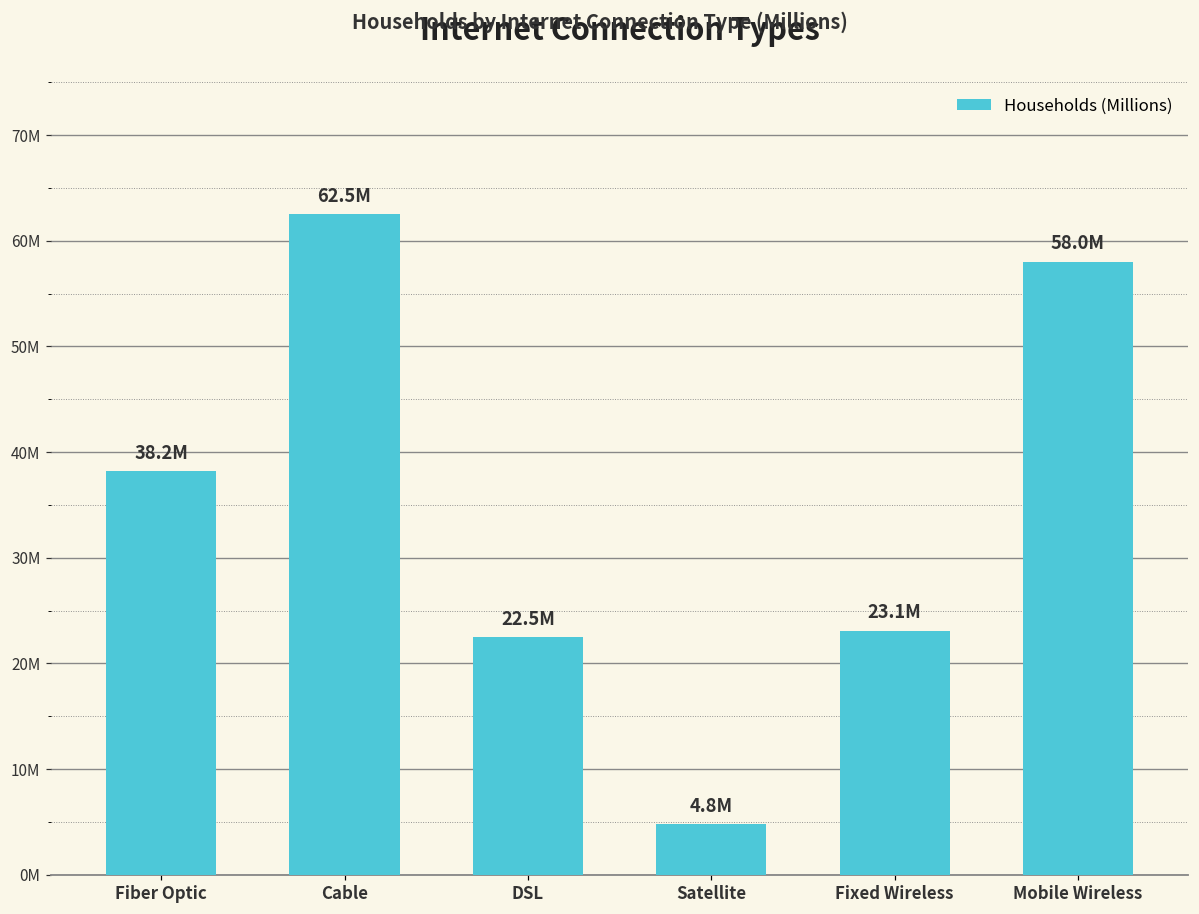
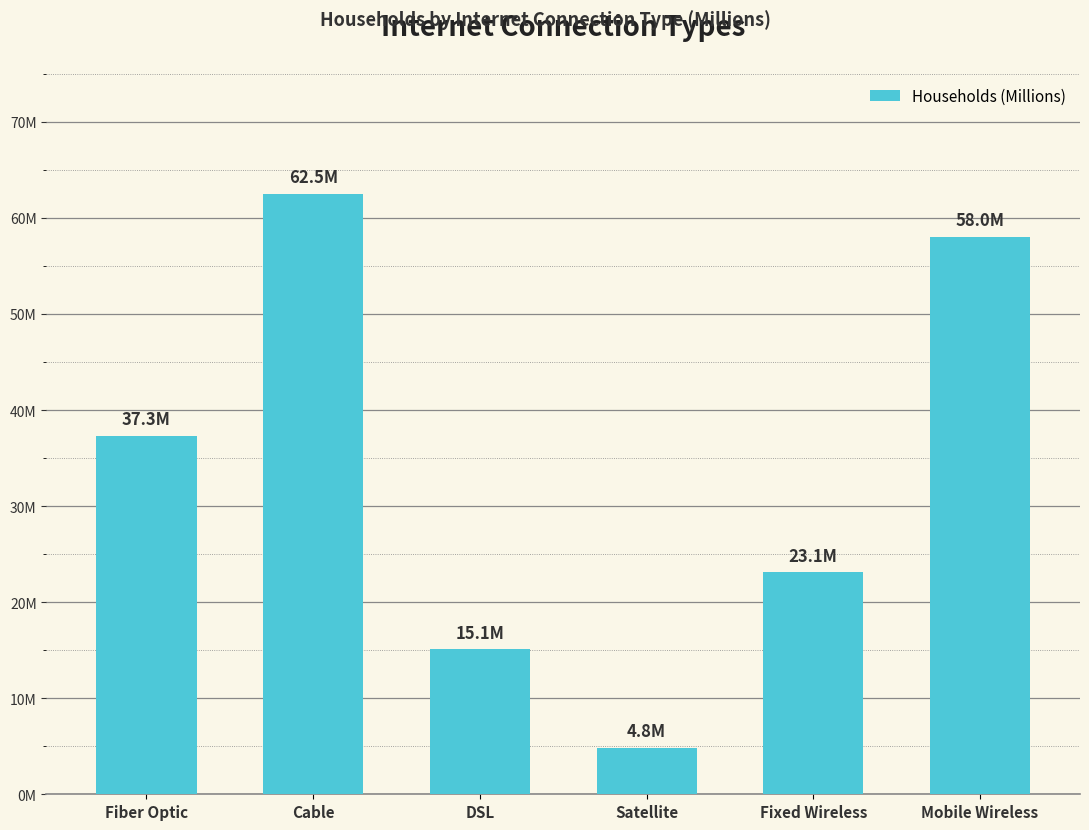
Fiber Optic: 38.2M -> 37.3M
DSL: 22.5M -> 15.1M
